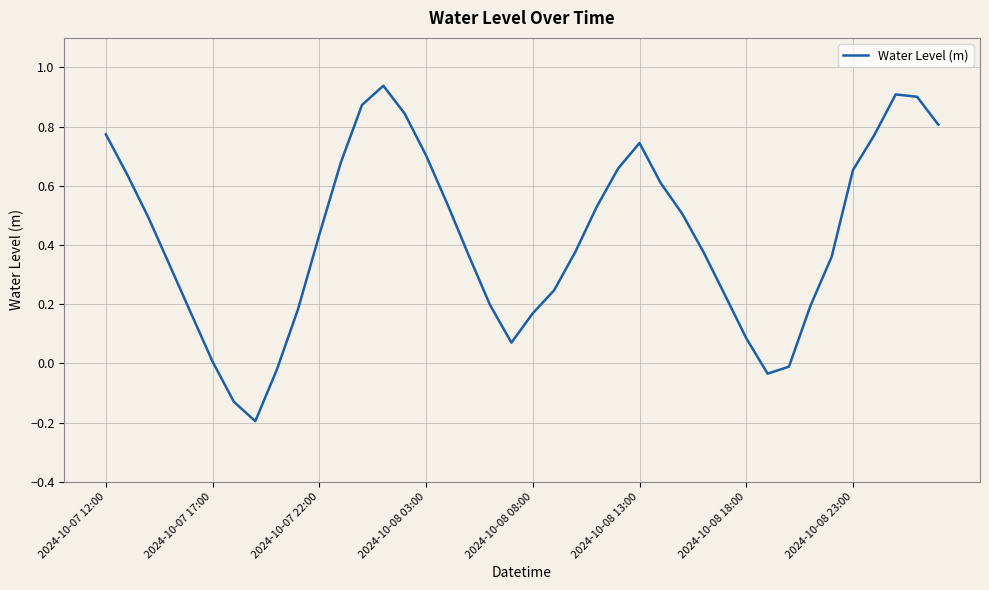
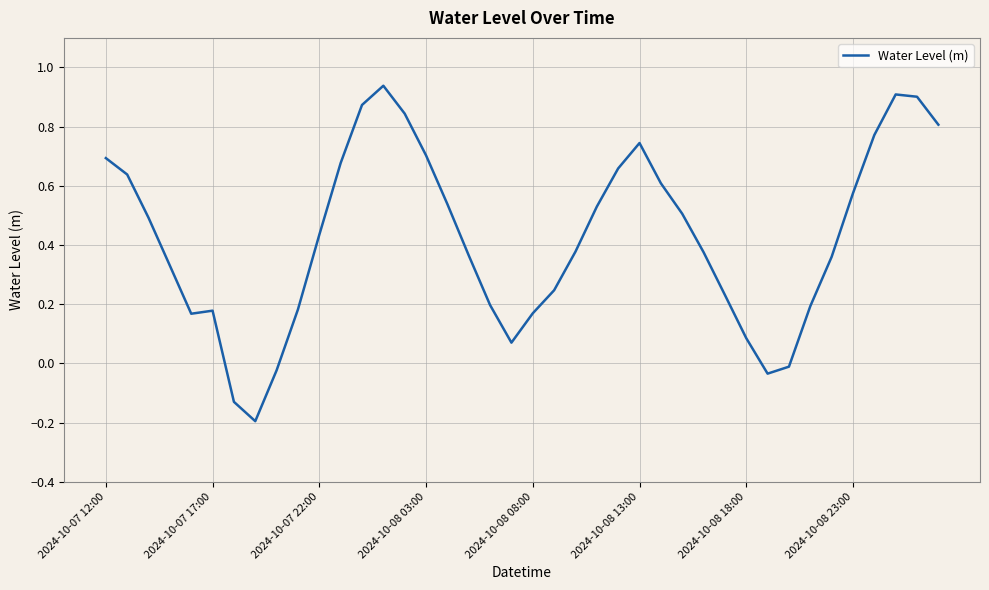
2024-10-07 12:00: 0.77 -> 0.69
2024-10-07 17:00: 0.01 -> 0.18
2024-10-08 23:00: 0.65 -> 0.58
